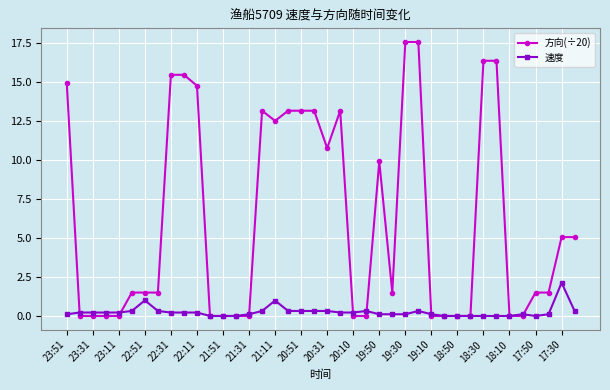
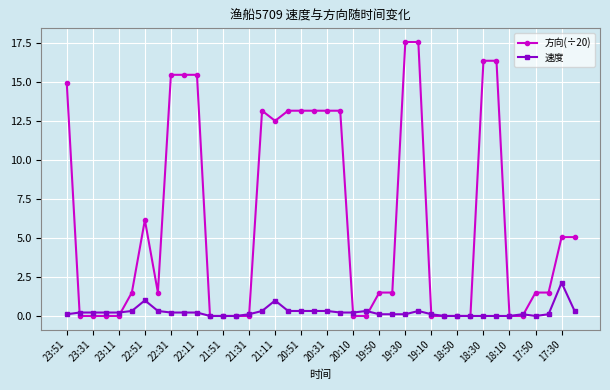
方向(÷20), 22:51: 1.5 -> 6.2
方向(÷20), 22:11: 14.8 -> 15.5
方向(÷20), 20:31: 10.8 -> 13.2
方向(÷20), 19:50: 9.9 -> 1.5
